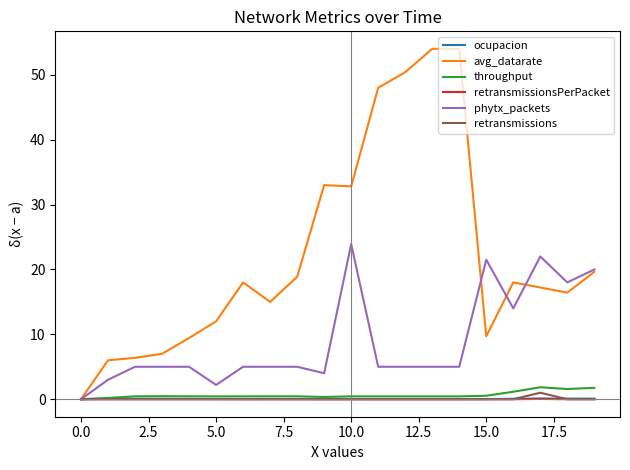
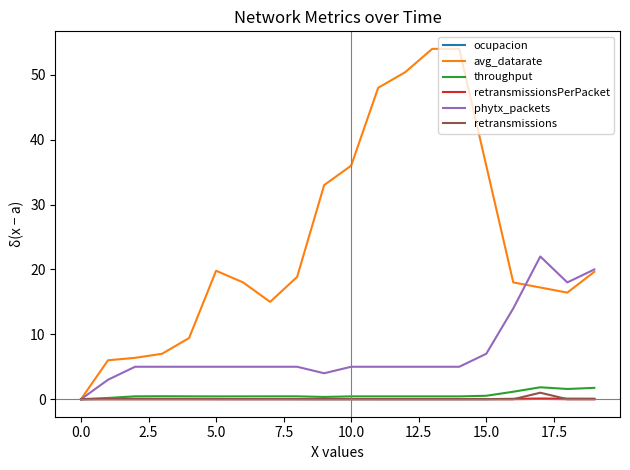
avg_datarate, 5.0: 12 -> 20
phytx_packets, 5.0: 2 -> 5
avg_datarate, 10.0: 33 -> 36
phytx_packets, 10.0: 24 -> 5
avg_datarate, 15.0: 10 -> 36
phytx_packets, 15.0: 22 -> 7
